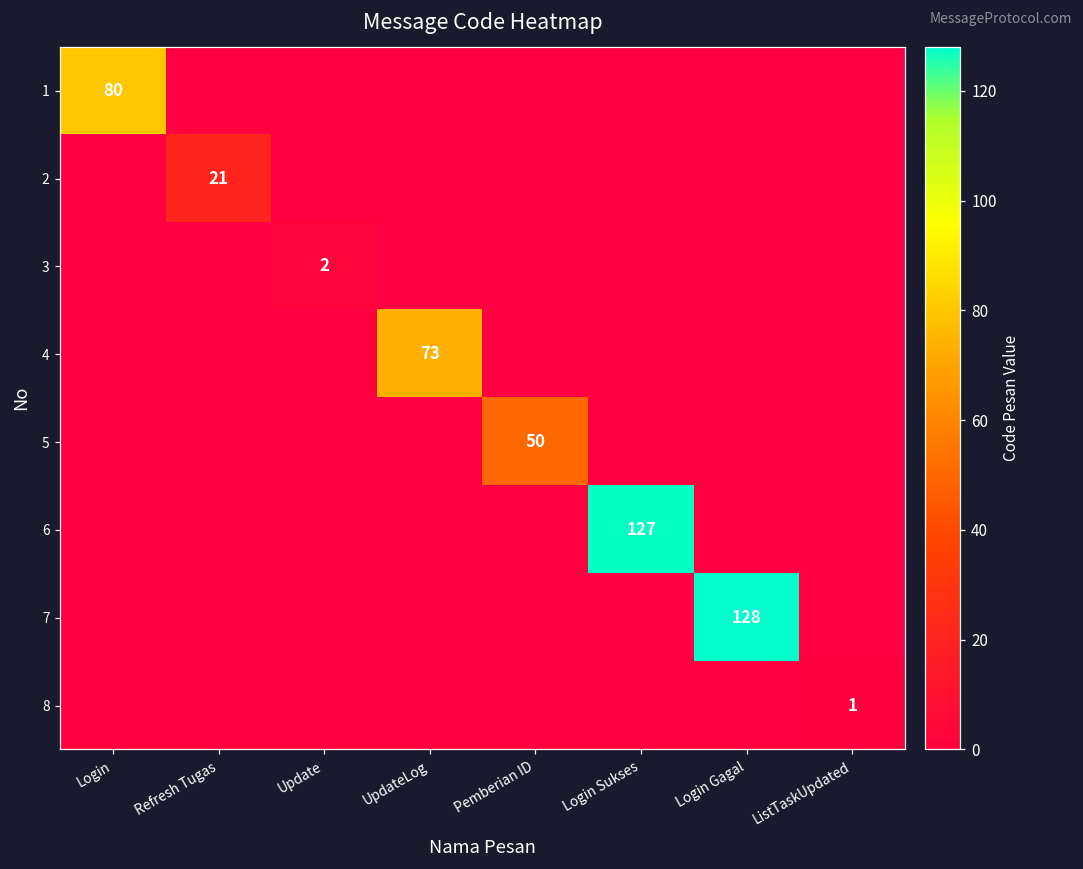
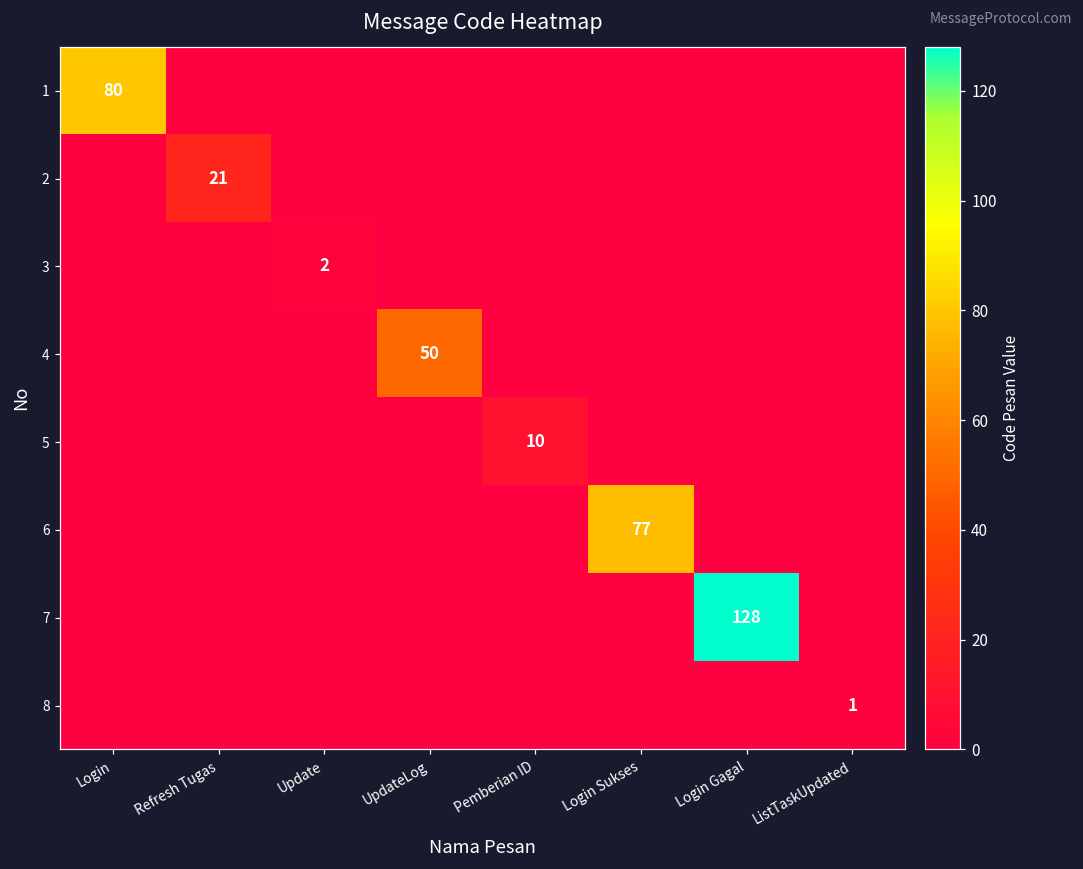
4, UpdateLog: 73 -> 50
5, Pemberian ID: 50 -> 10
6, Login Sukses: 127 -> 77
